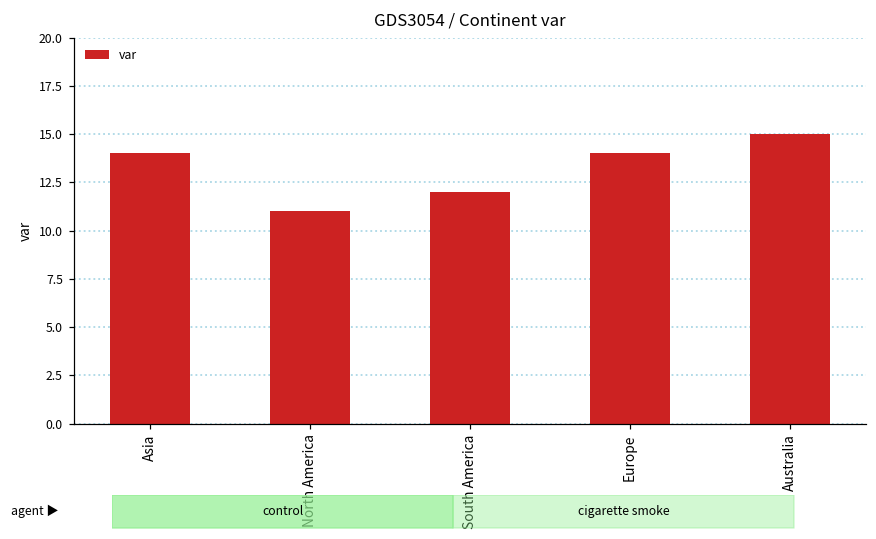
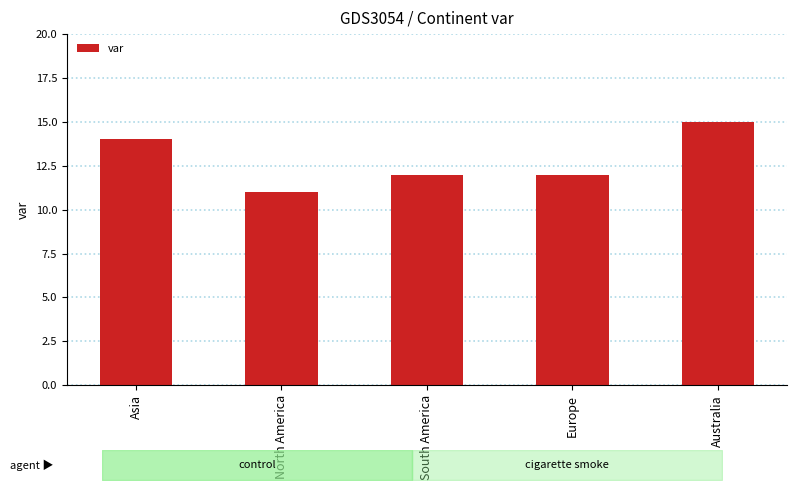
Europe: 14 -> 12
